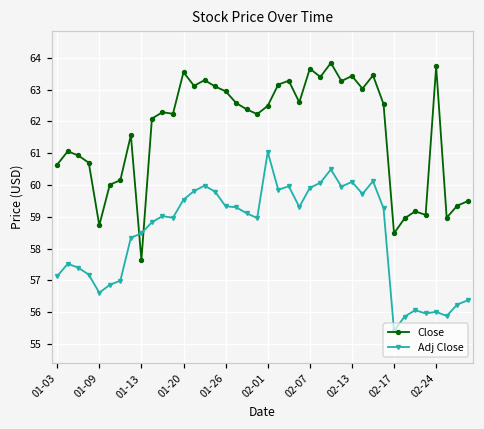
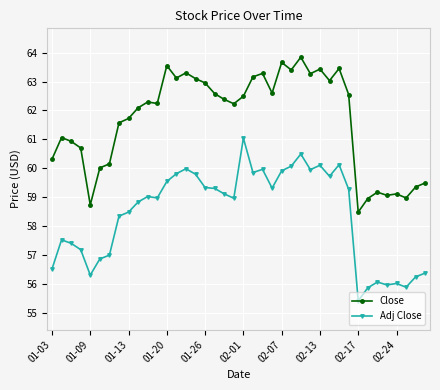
Close, 01-03: 60.6 -> 60.3
Adj Close, 01-03: 57.1 -> 56.5
Adj Close, 01-09: 56.6 -> 56.3
Close, 01-13: 57.6 -> 61.7
Close, 02-24: 63.7 -> 59.1
